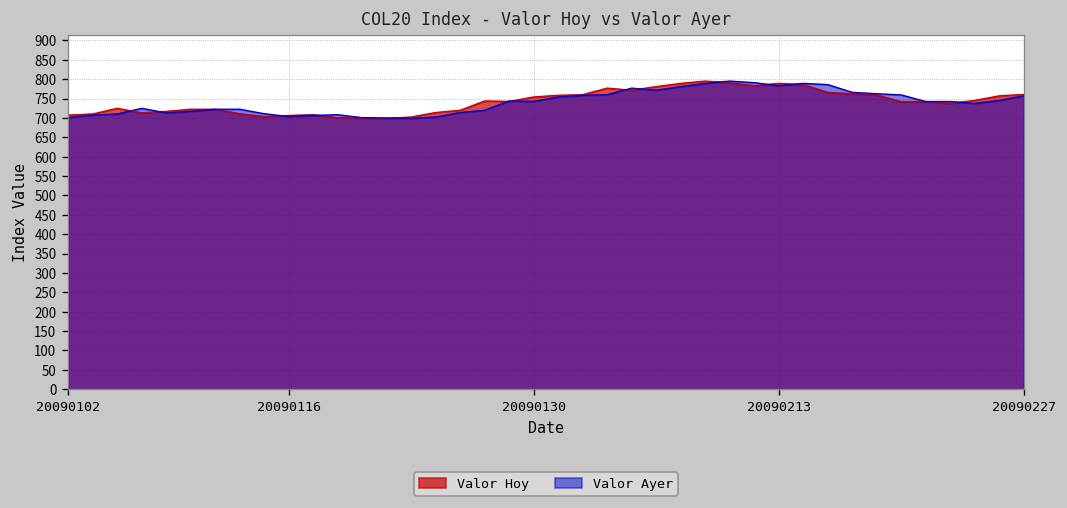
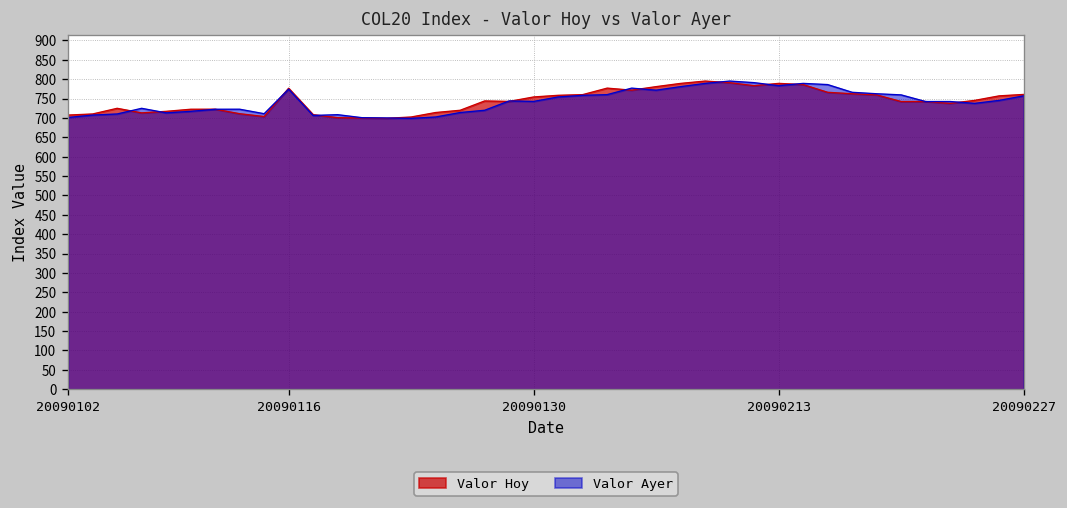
Valor Hoy, 20090116: 710 -> 780
Valor Ayer, 20090116: 700 -> 770
